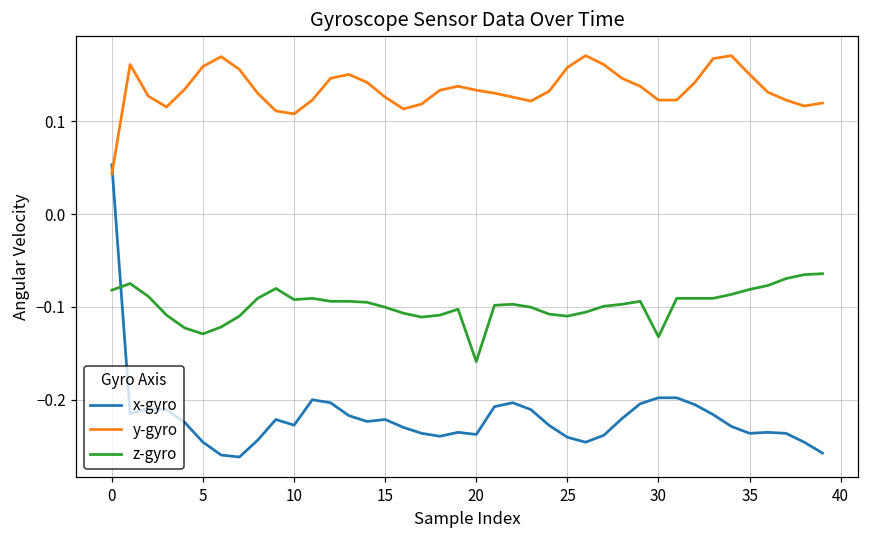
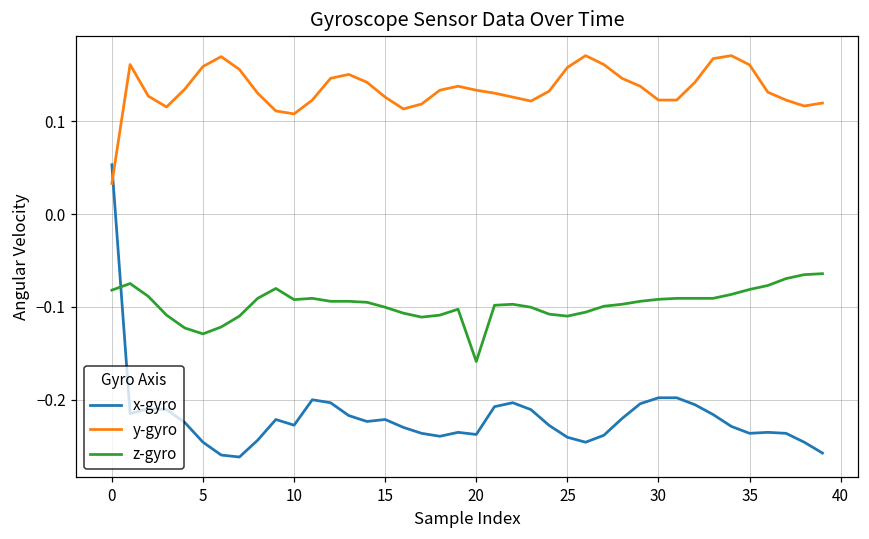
y-gyro, 0: 0.04 -> 0.03
z-gyro, 30: -0.13 -> -0.09
y-gyro, 35: 0.15 -> 0.16
